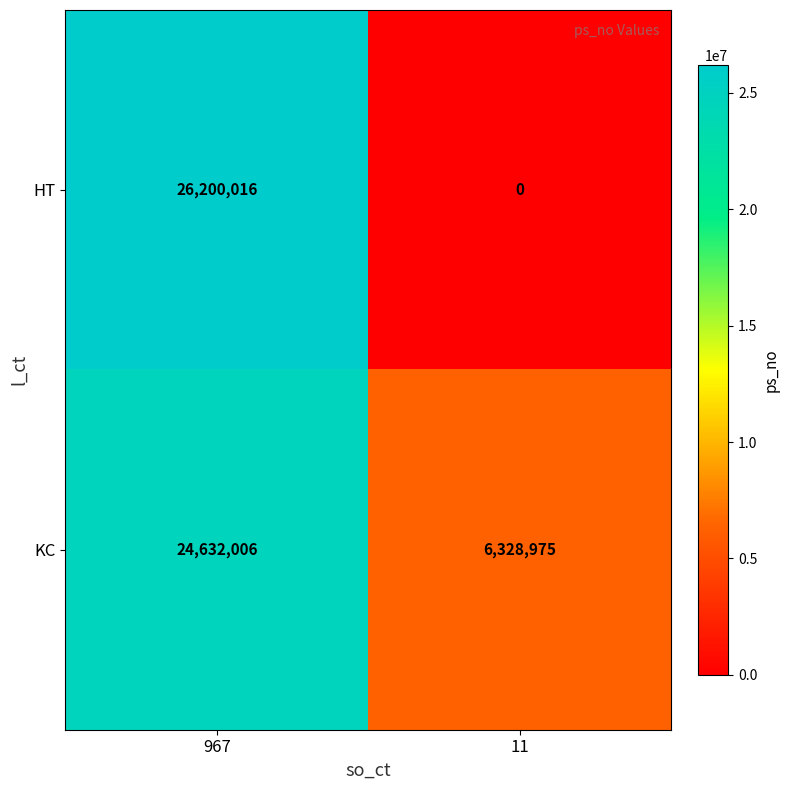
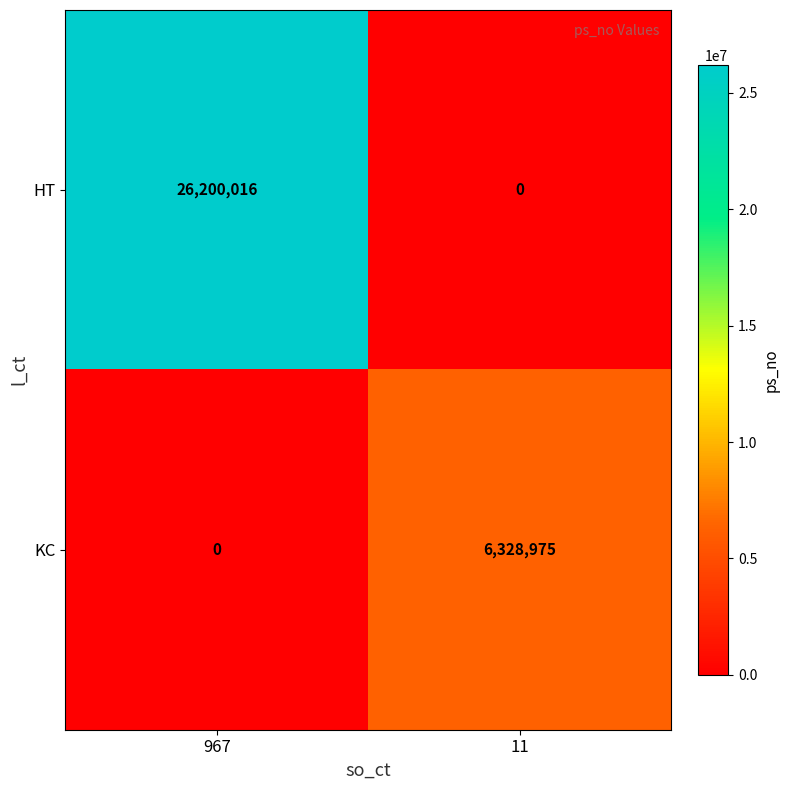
KC, 967: 24,632,006 -> 0
